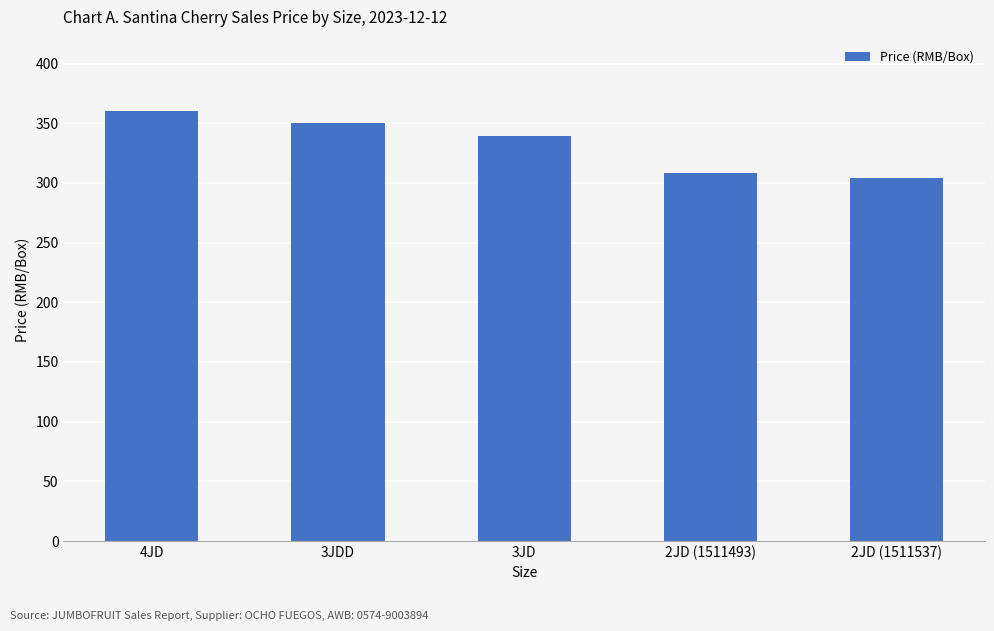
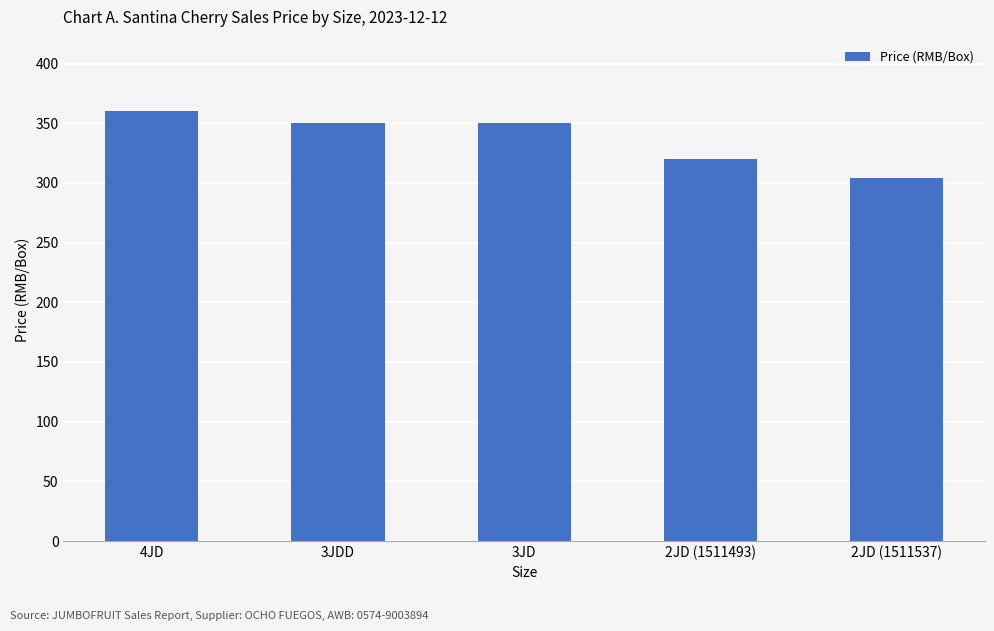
3JD: 339 -> 350
2JD (1511493): 308 -> 320
